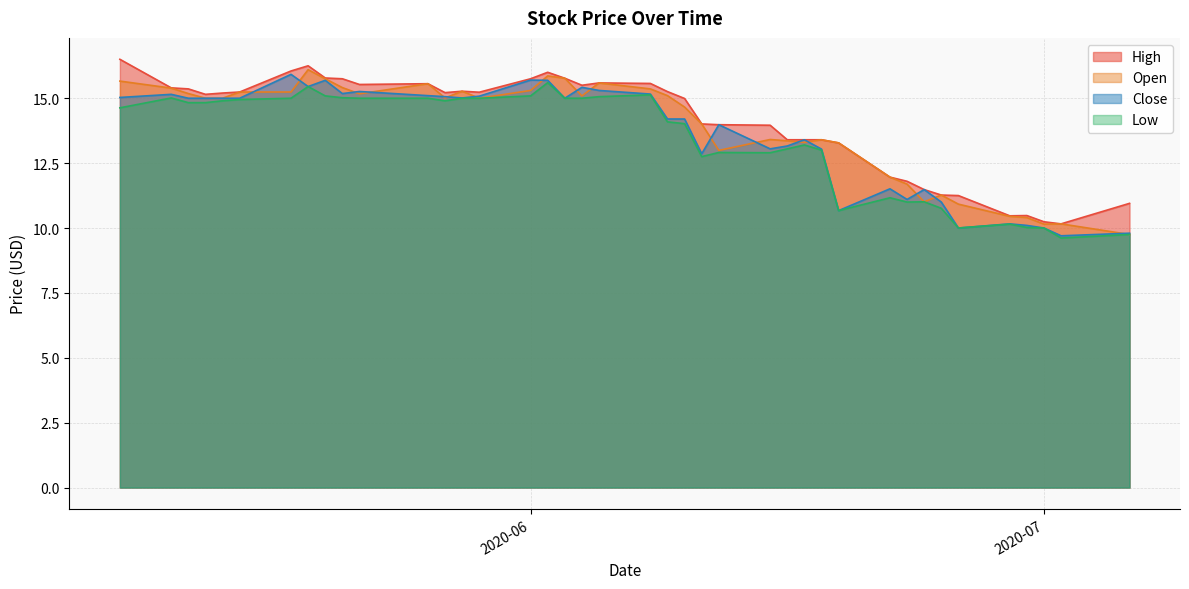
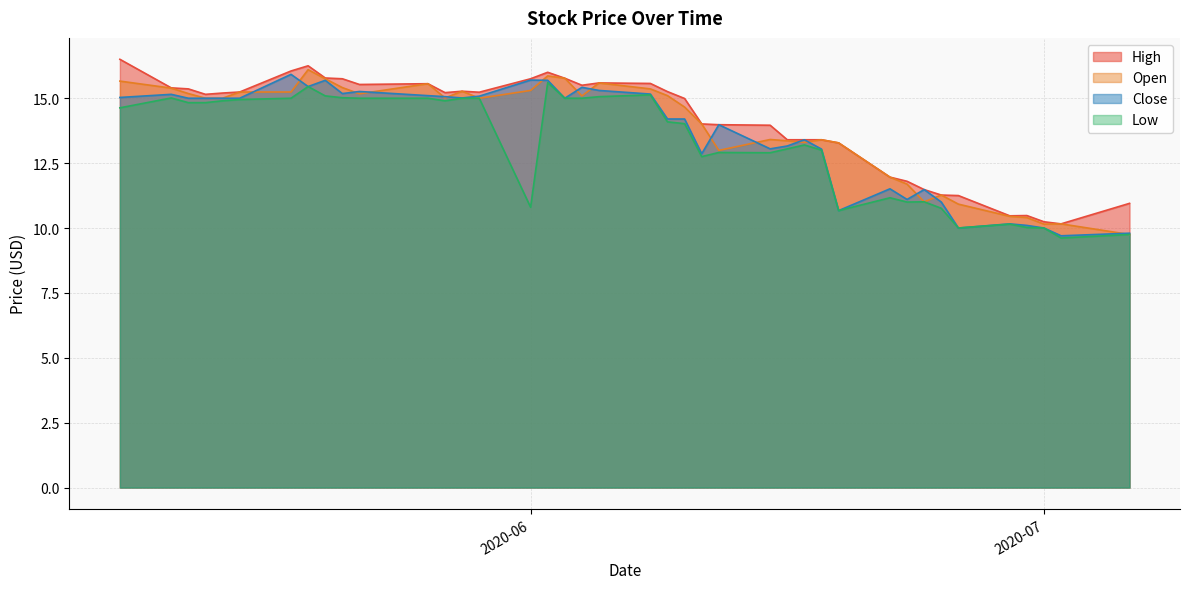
Low, 2020-06: 15.1 -> 10.8
